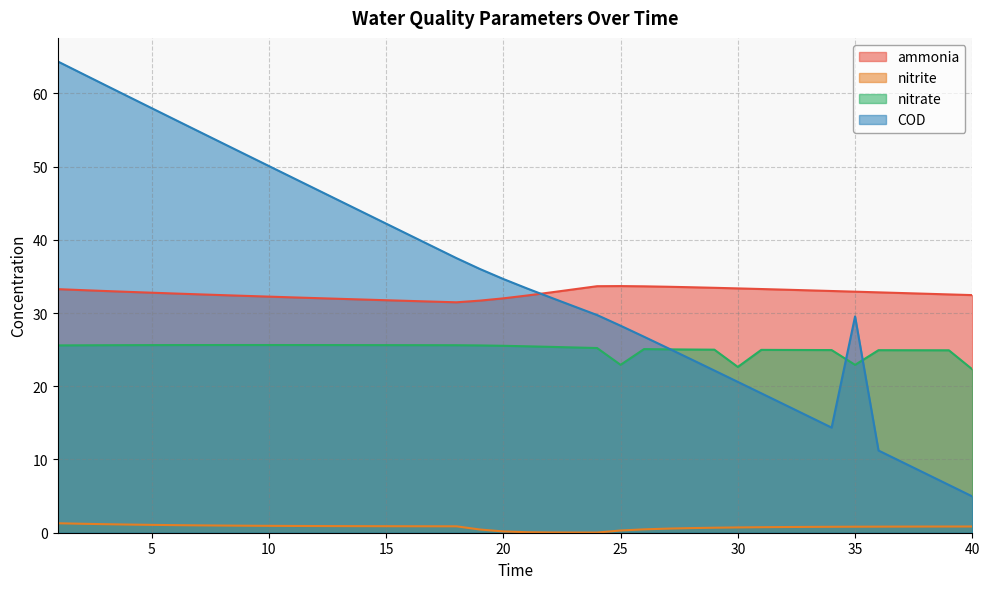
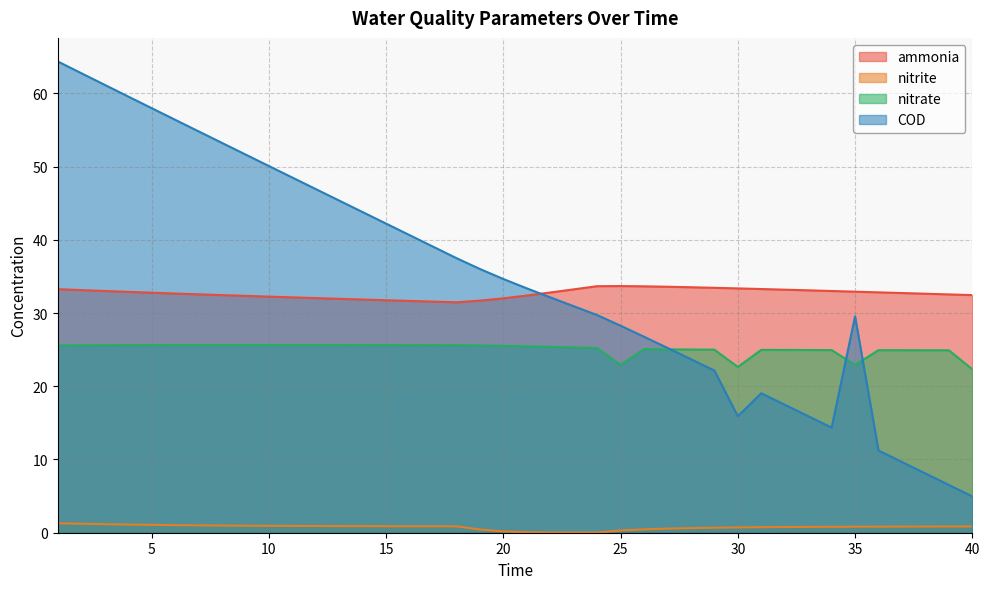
COD, 30: 21 -> 16
